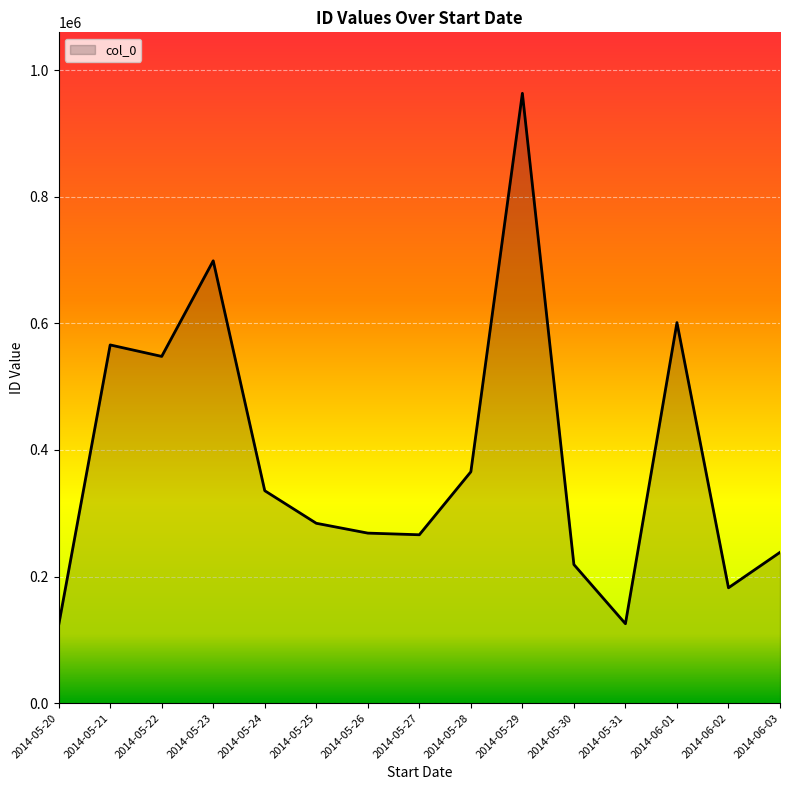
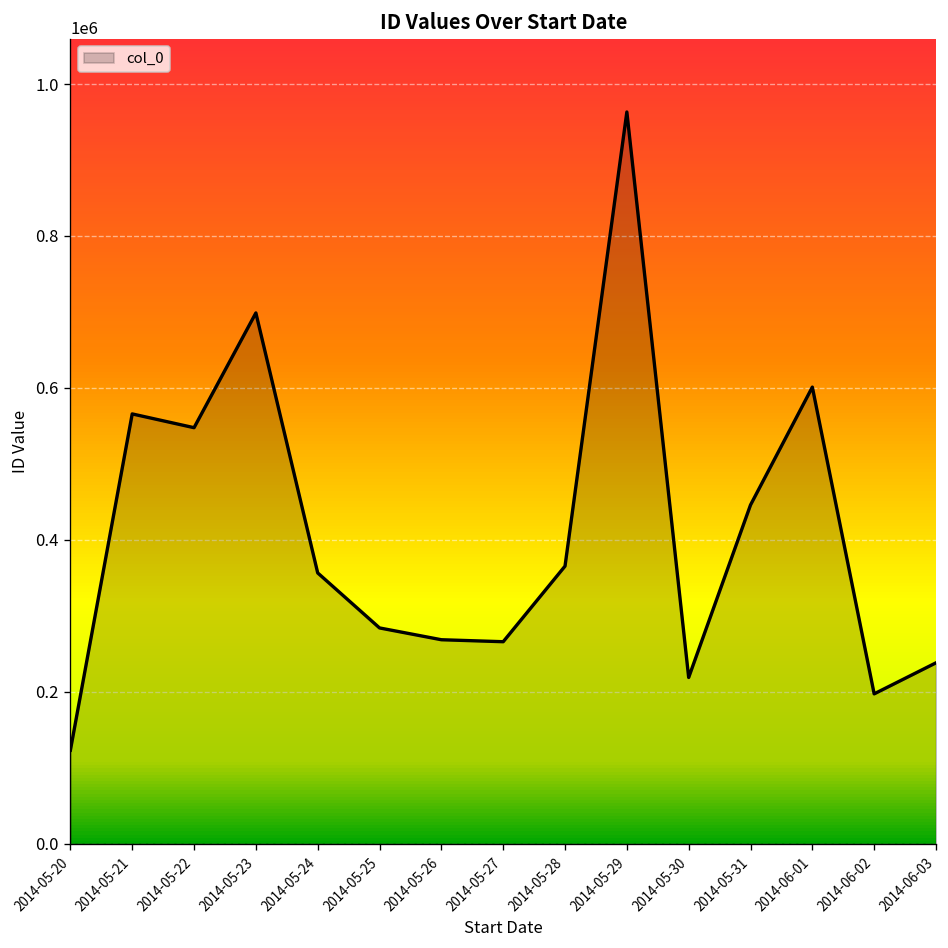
2014-05-24: 340000 -> 360000
2014-05-31: 130000 -> 450000
2014-06-02: 180000 -> 200000
